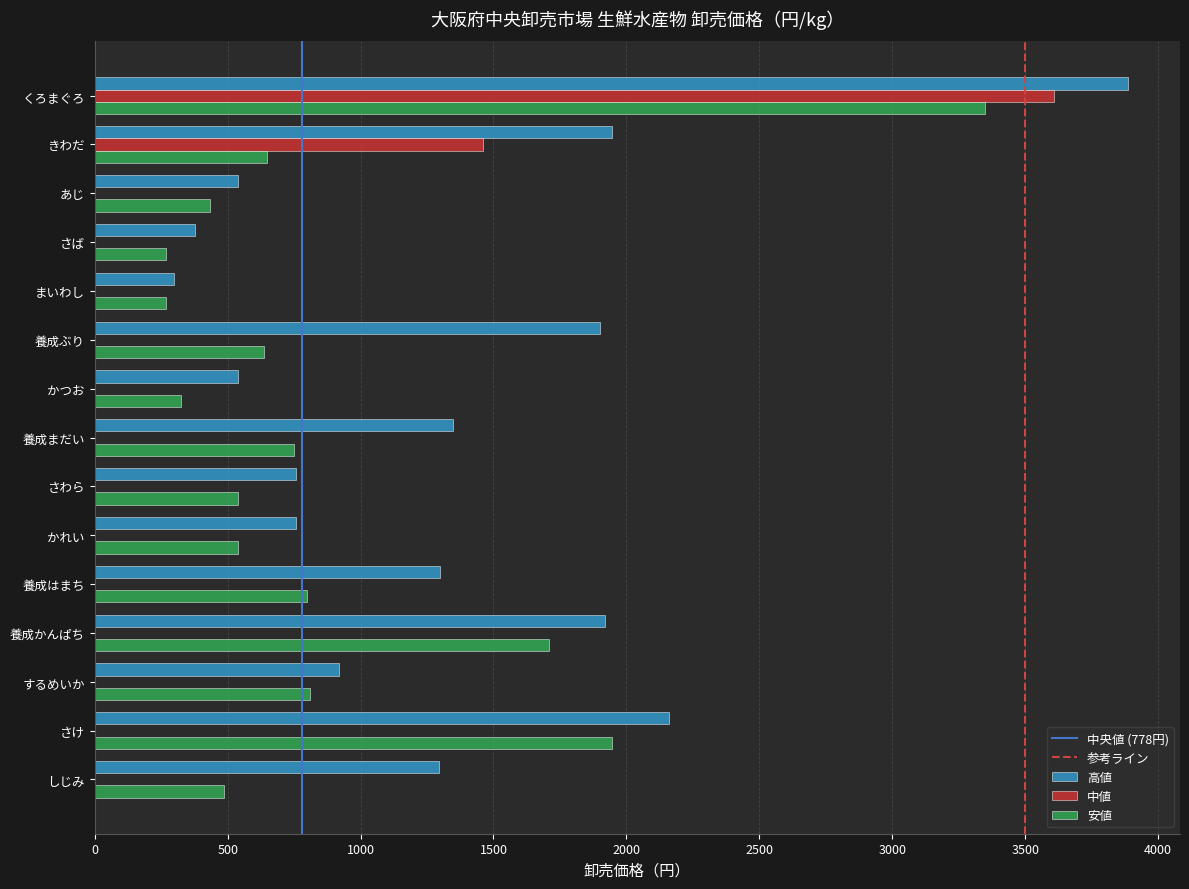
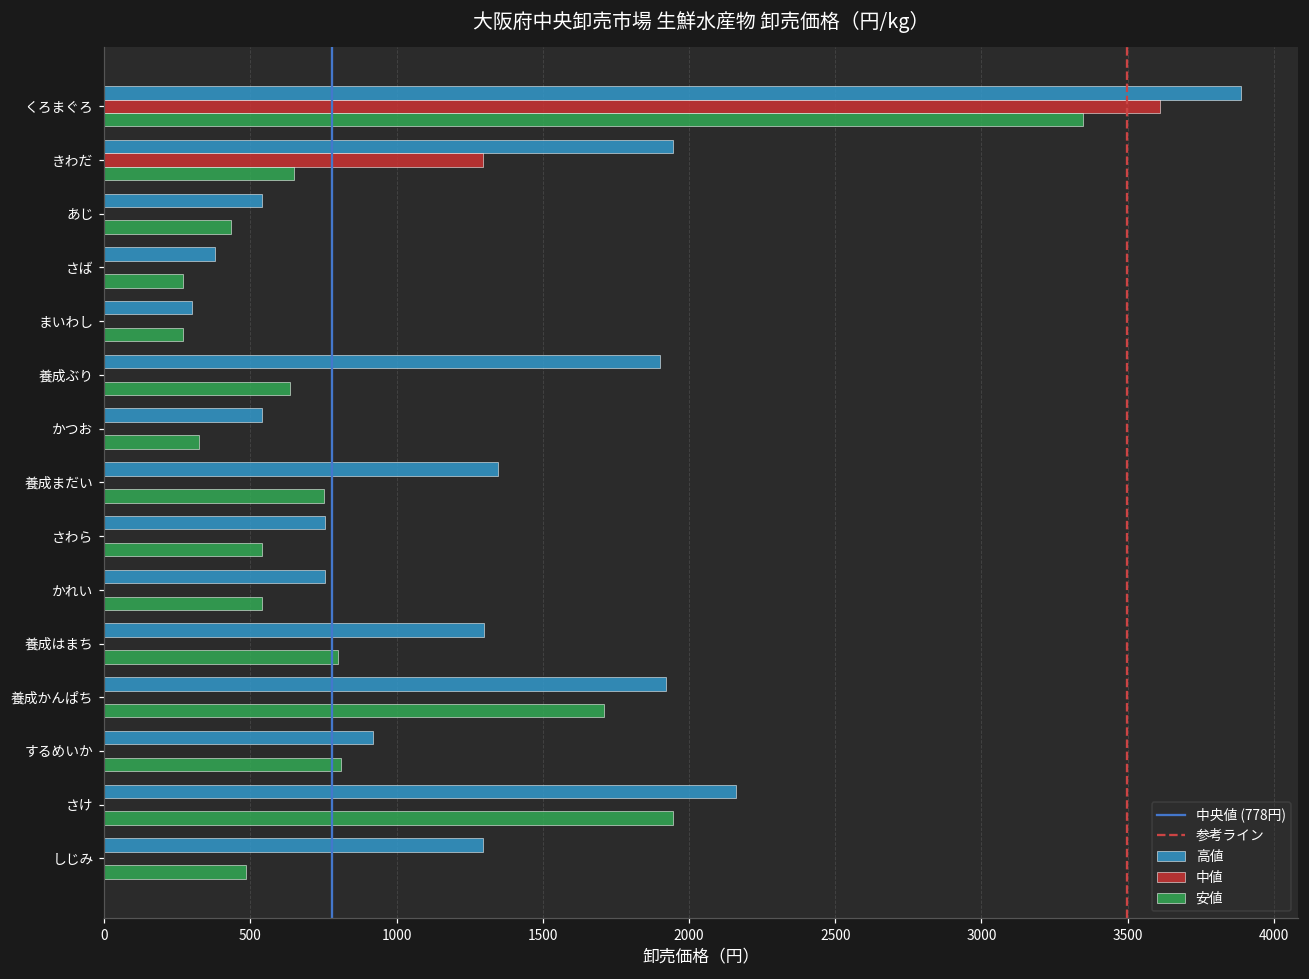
中値, きわだ: 1460 -> 1300
